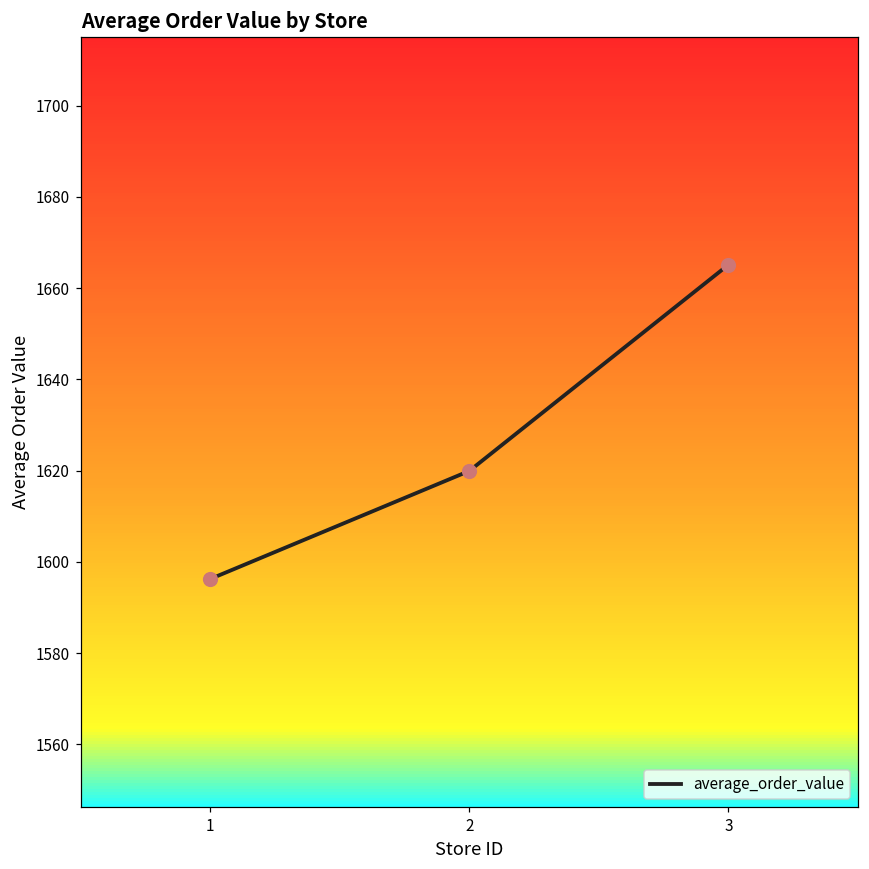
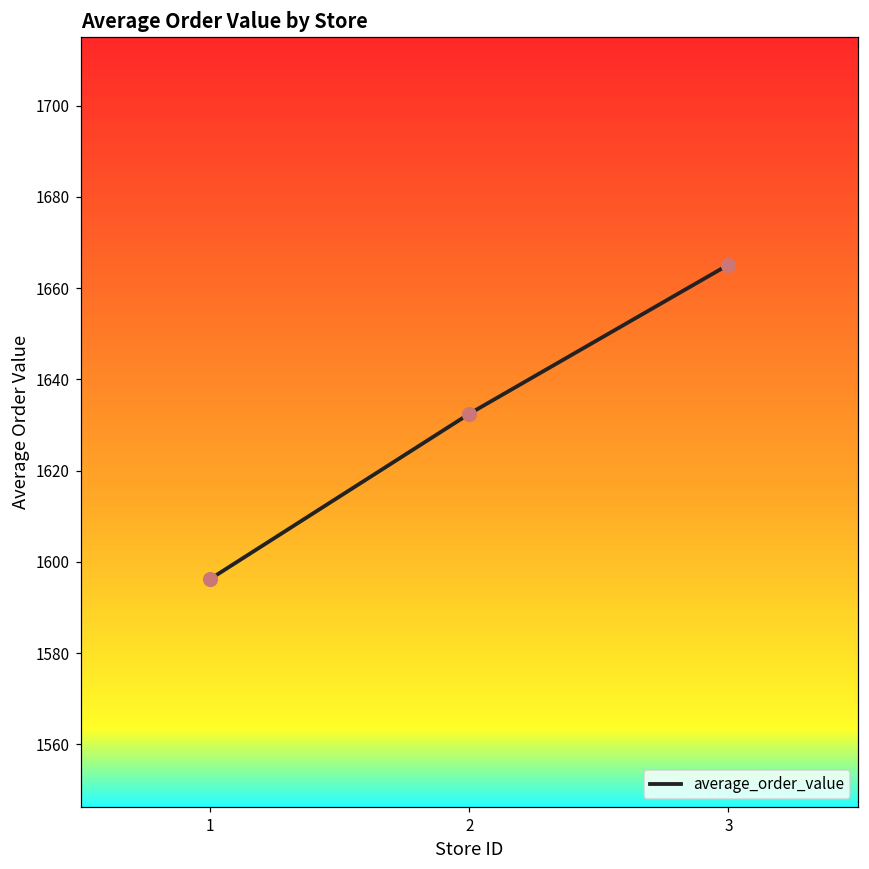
2: 1620 -> 1632
